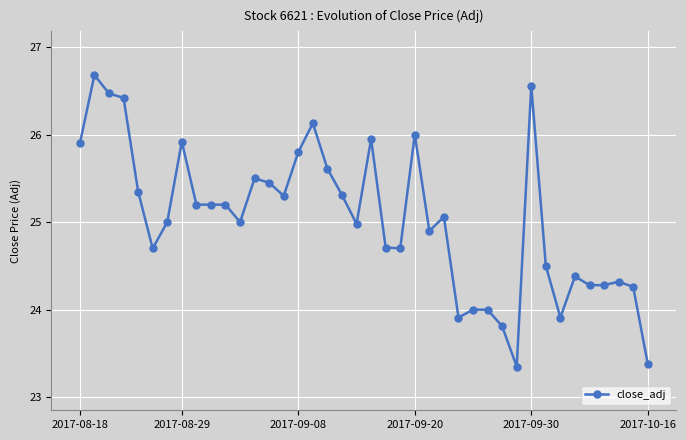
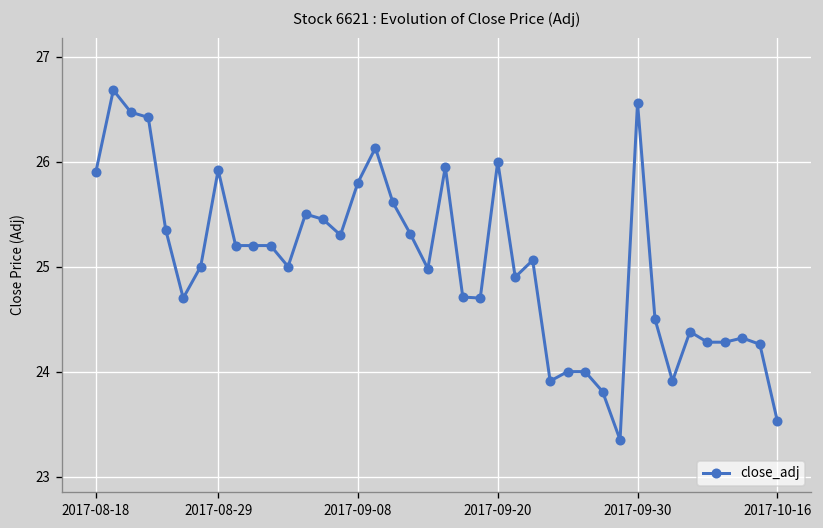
2017-10-16: 23.4 -> 23.5
